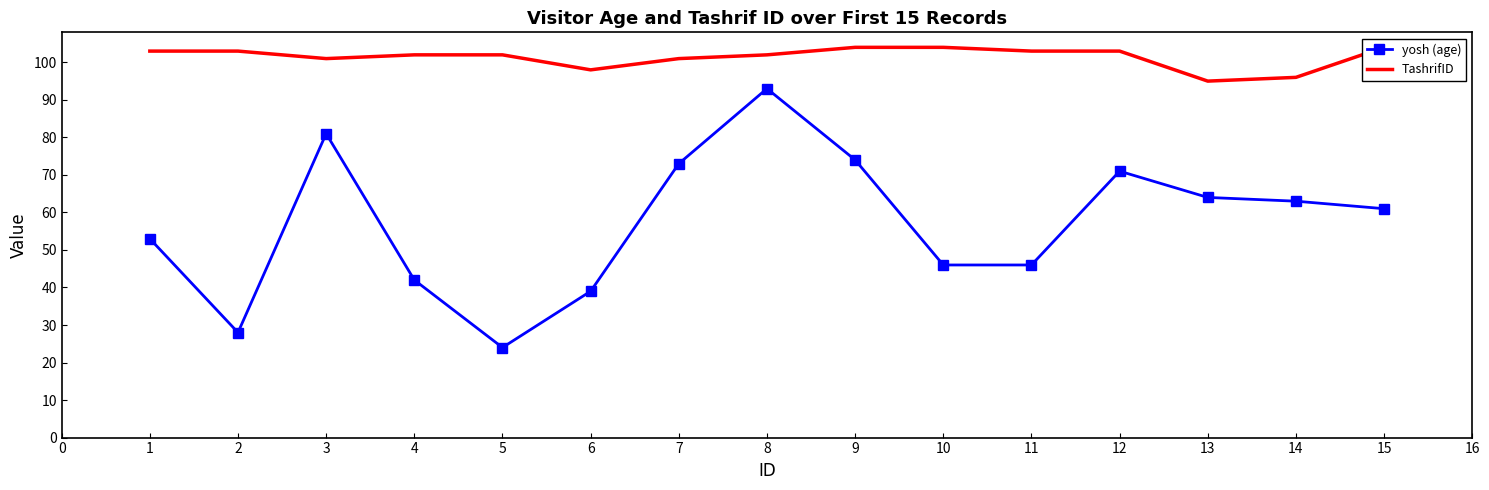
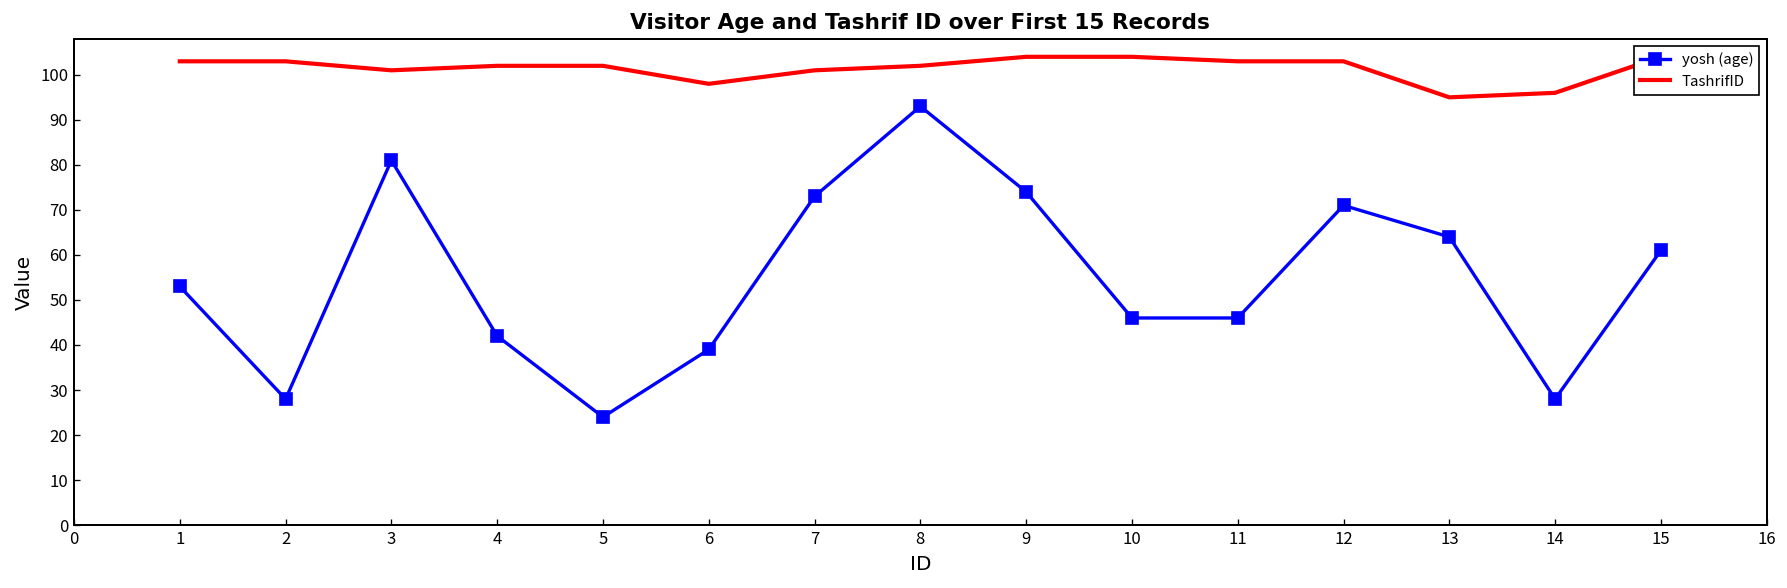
yosh (age), 14: 63 -> 28
